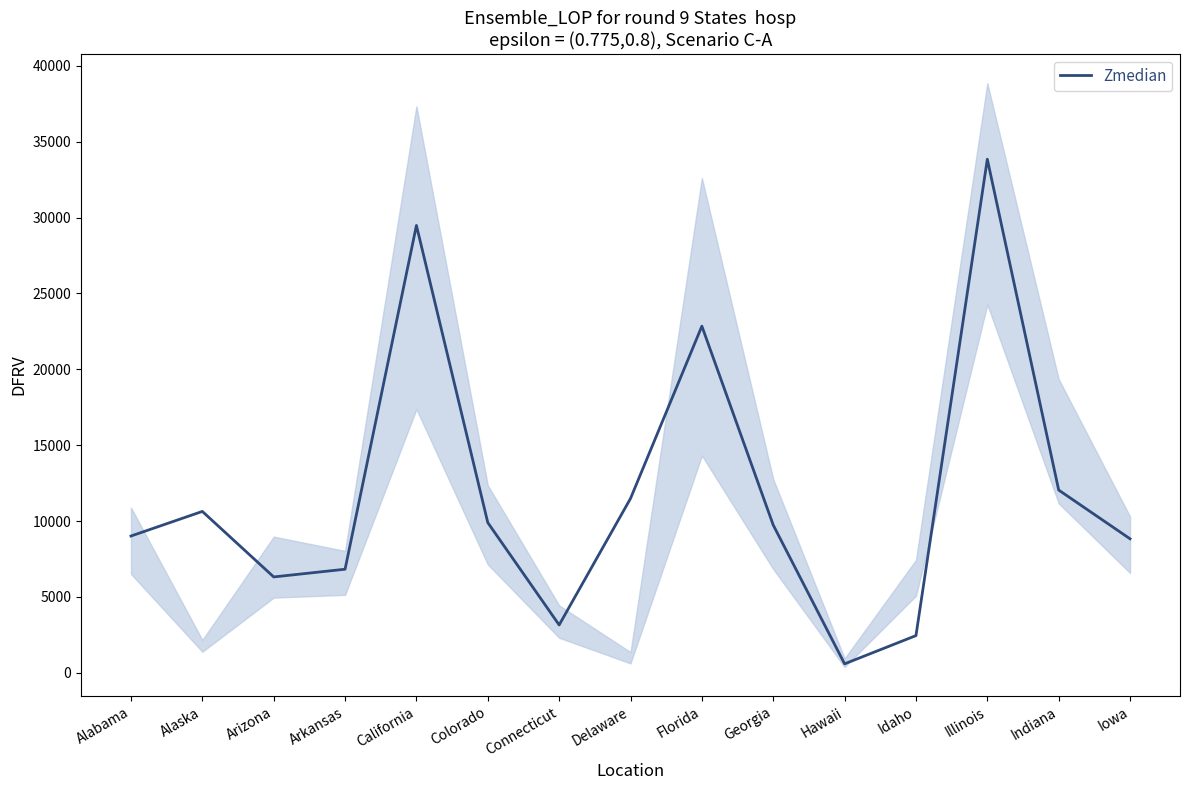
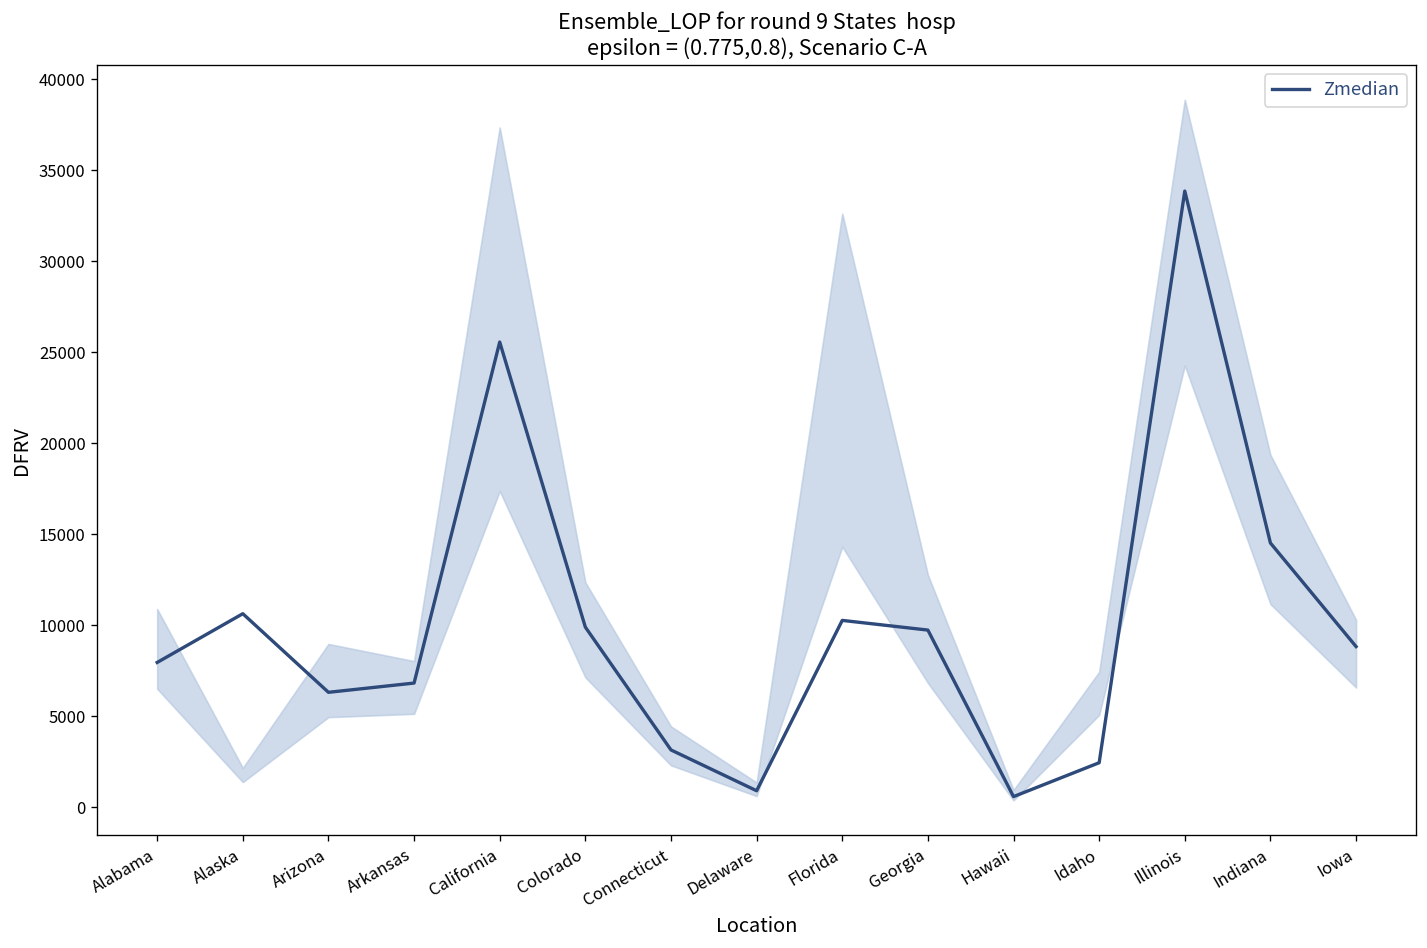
Zmedian, Alabama: 9000 -> 8000
Zmedian, California: 29500 -> 25600
Zmedian, Delaware: 11500 -> 900
Zmedian, Florida: 22800 -> 10300
Zmedian, Indiana: 12000 -> 14500
